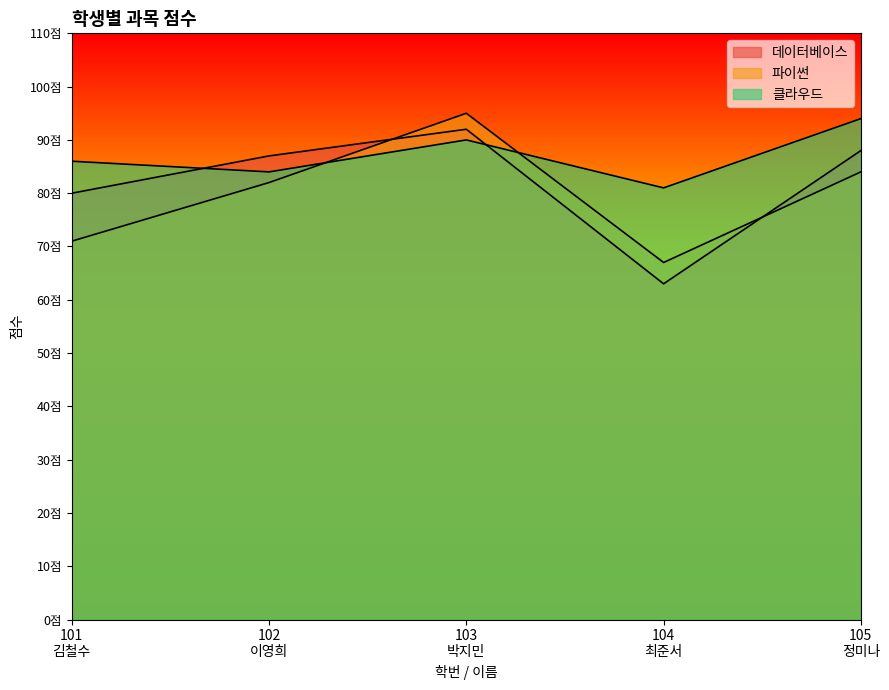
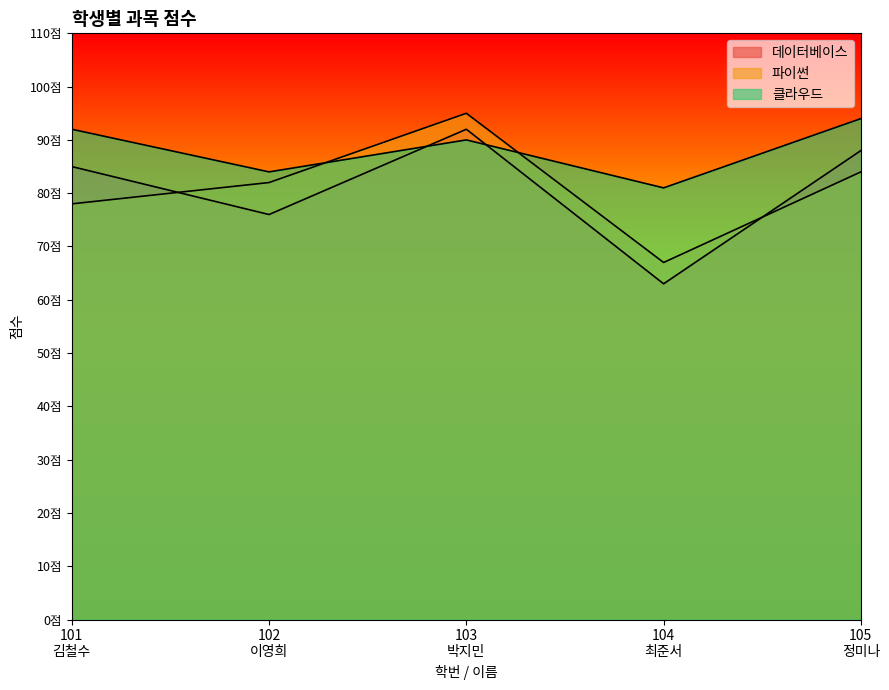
데이터베이스, 101 김철수: 80점 -> 85점
파이썬, 101 김철수: 71점 -> 78점
클라우드, 101 김철수: 86점 -> 92점
데이터베이스, 102 이영희: 87점 -> 76점
